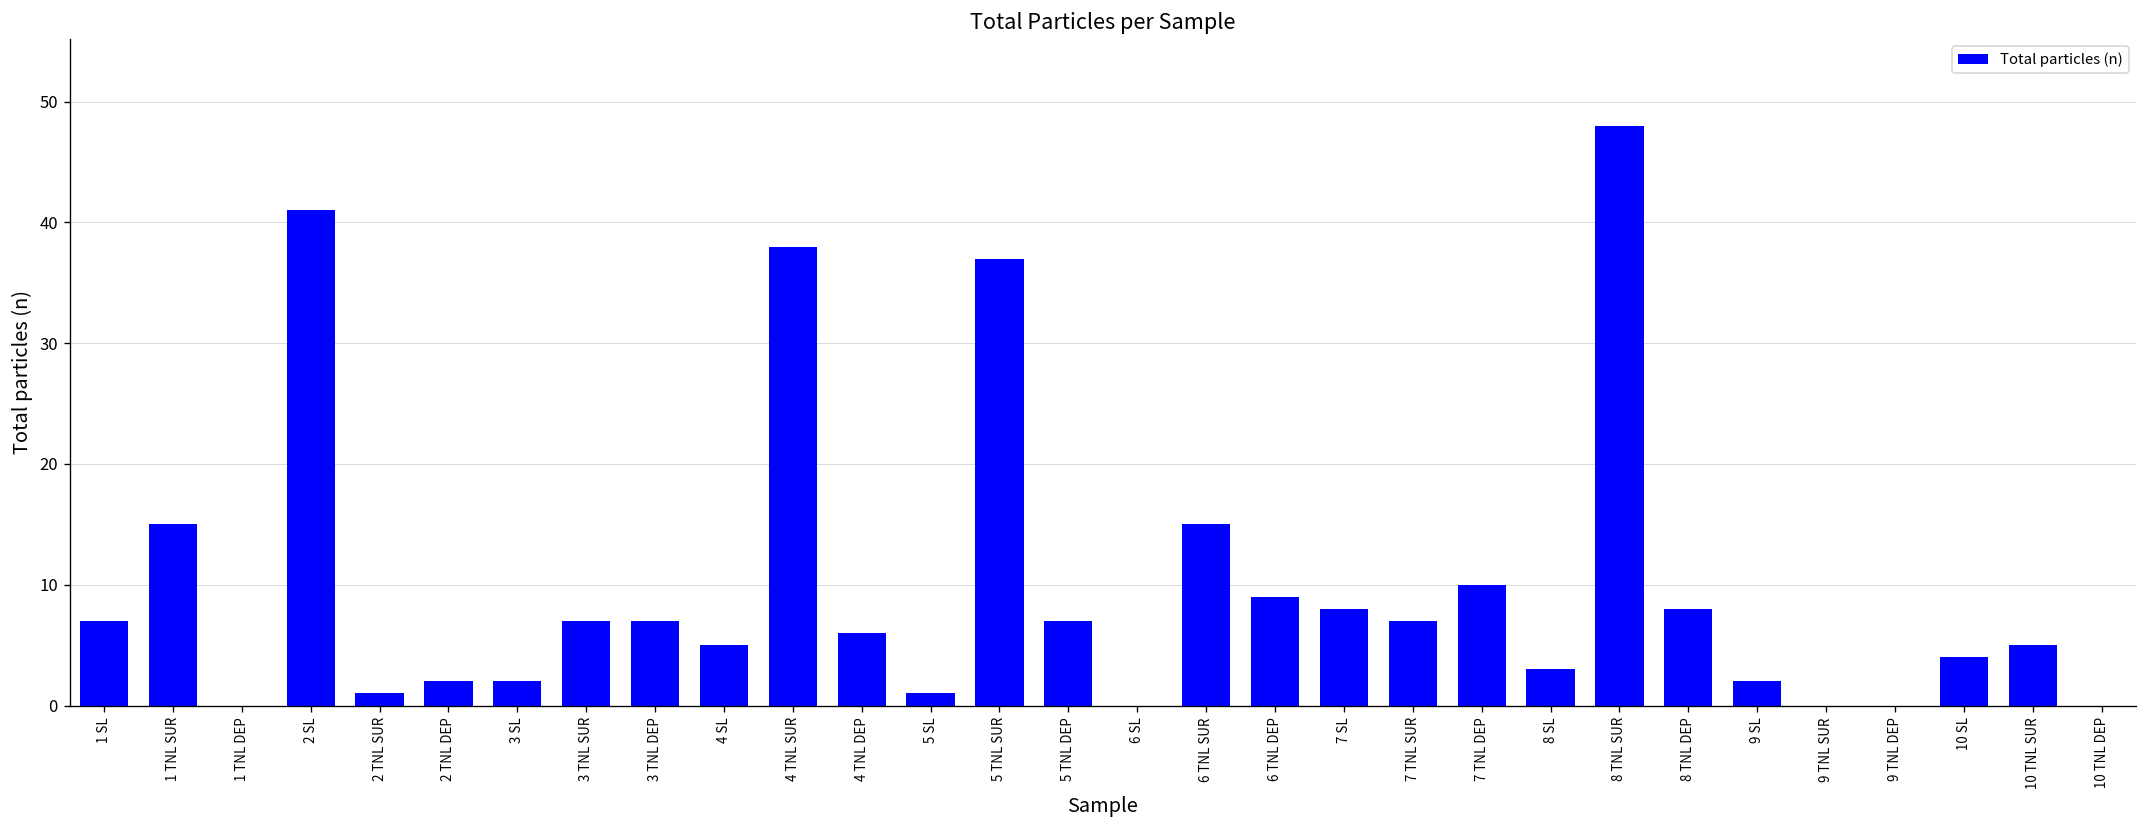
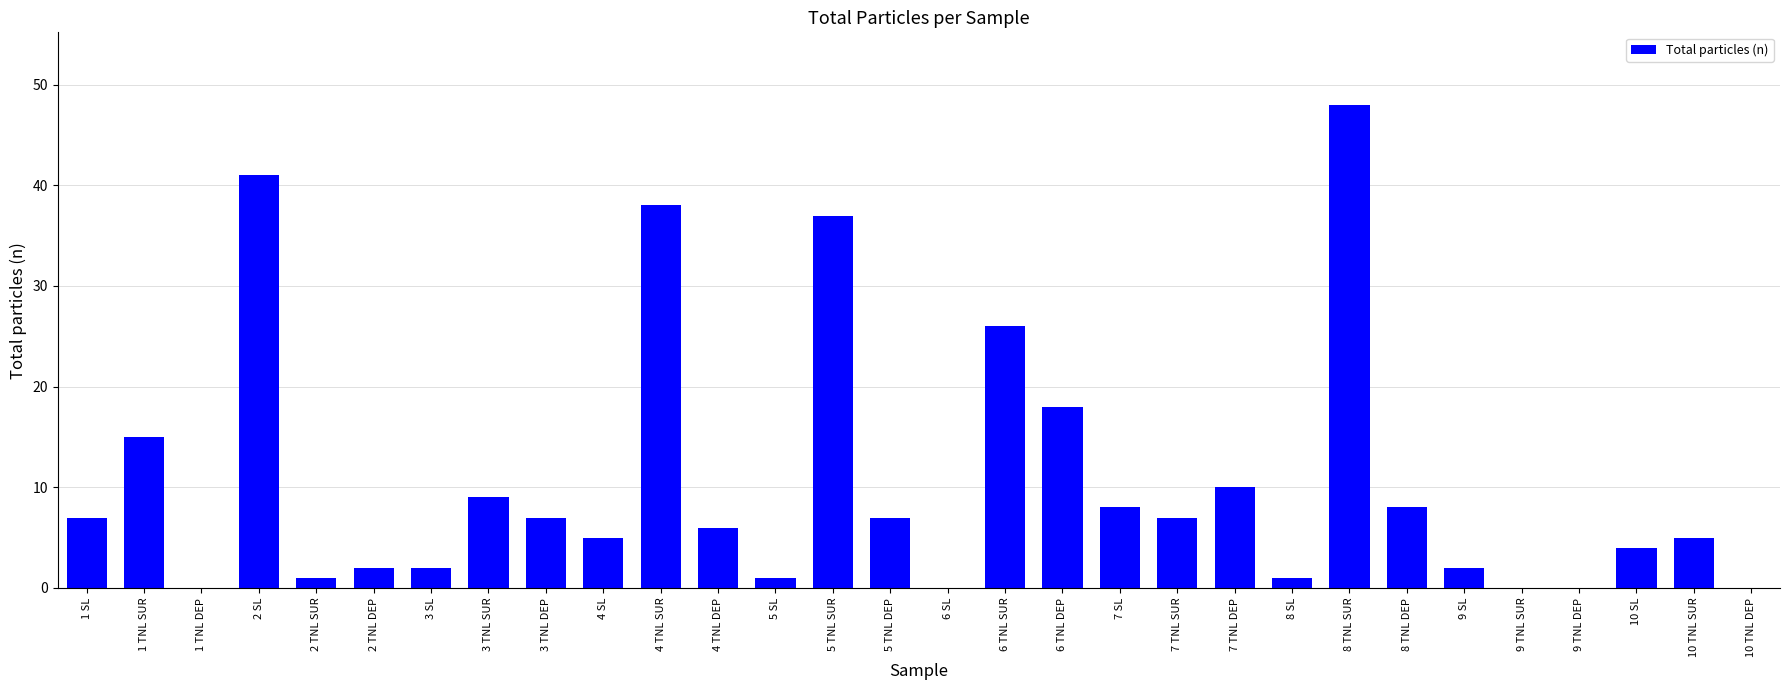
3 TNL SUR: 7 -> 9
6 TNL SUR: 15 -> 26
6 TNL DEP: 9 -> 18
8 SL: 3 -> 1
